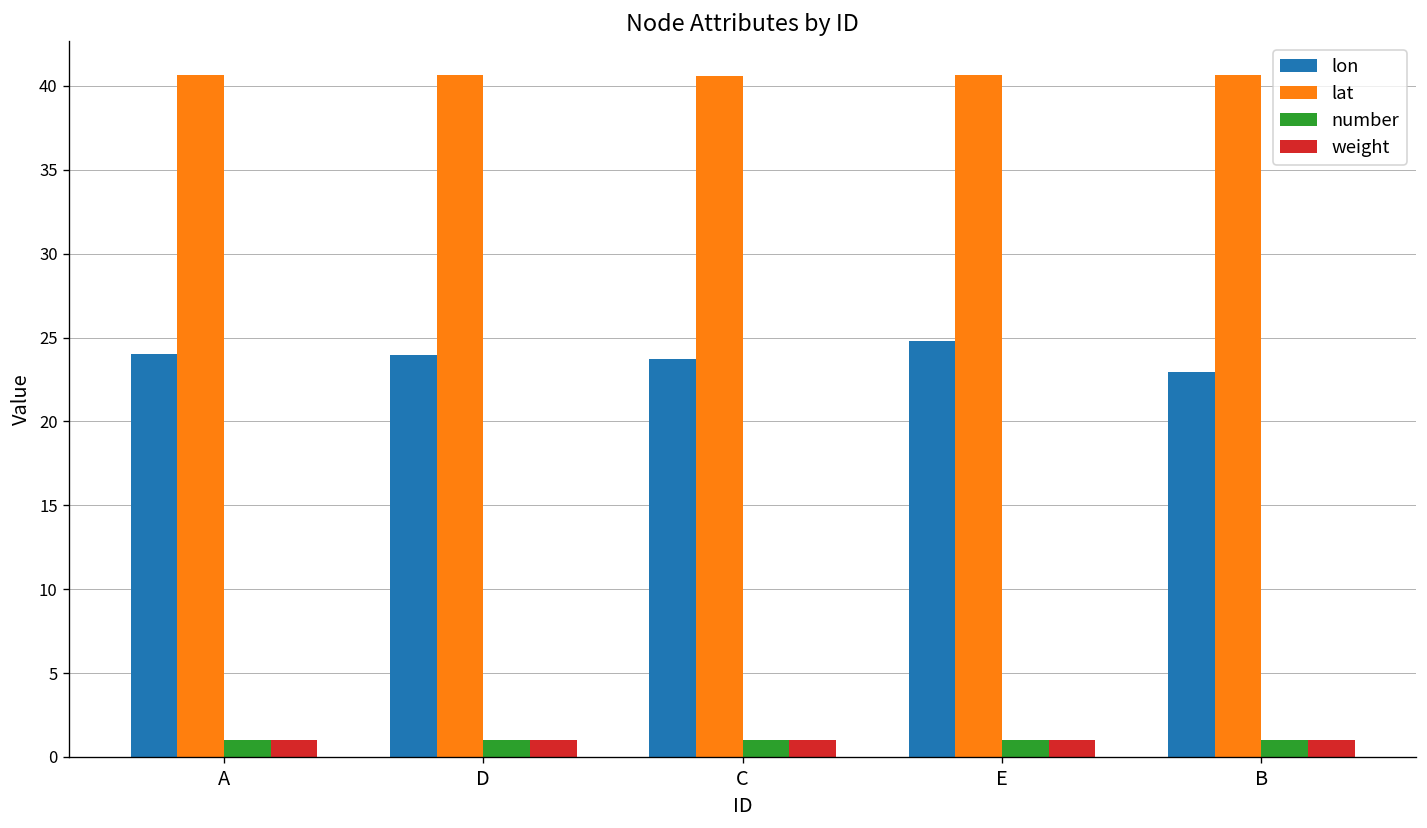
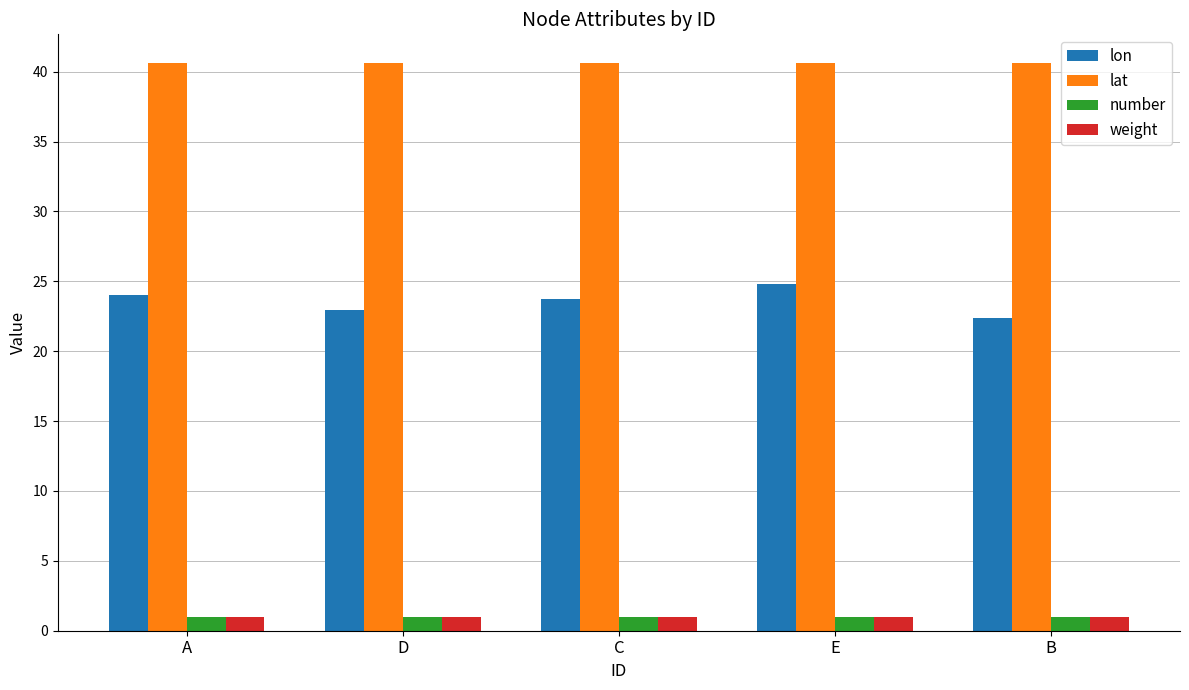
lon, D: 23.9 -> 22.9
lon, B: 23.0 -> 22.3
